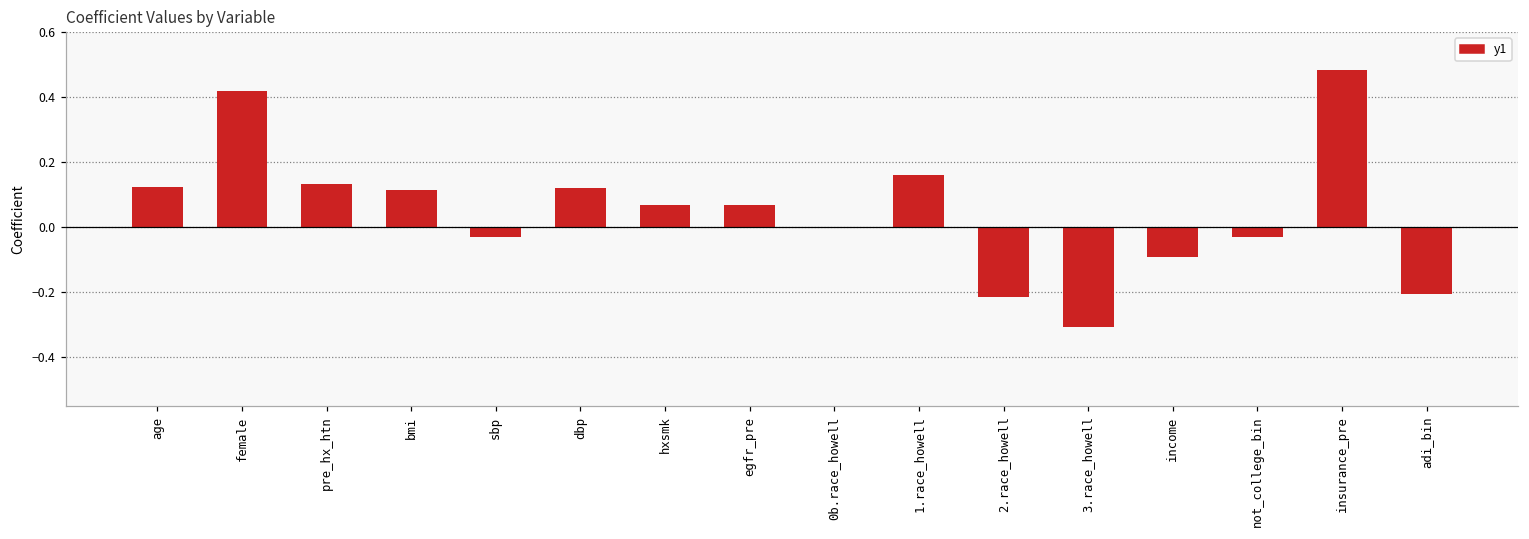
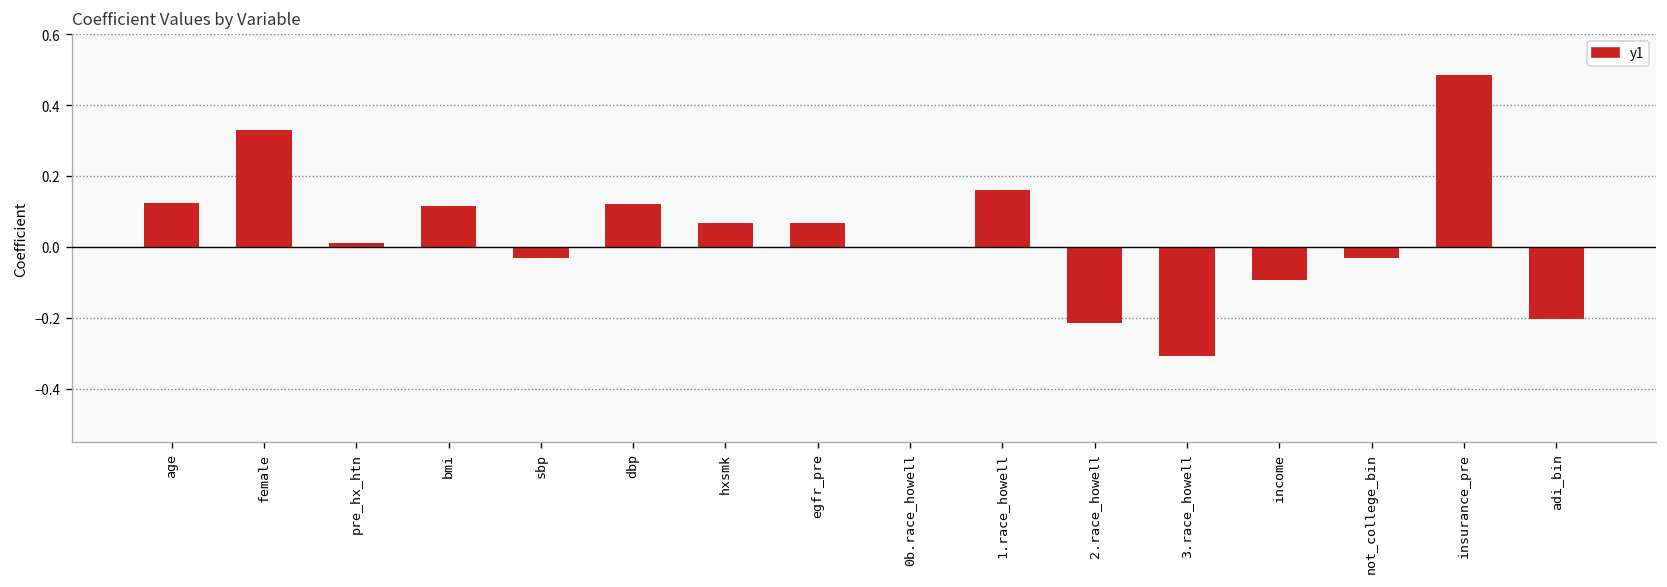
female: 0.42 -> 0.33
pre_hx_htn: 0.13 -> 0.01
